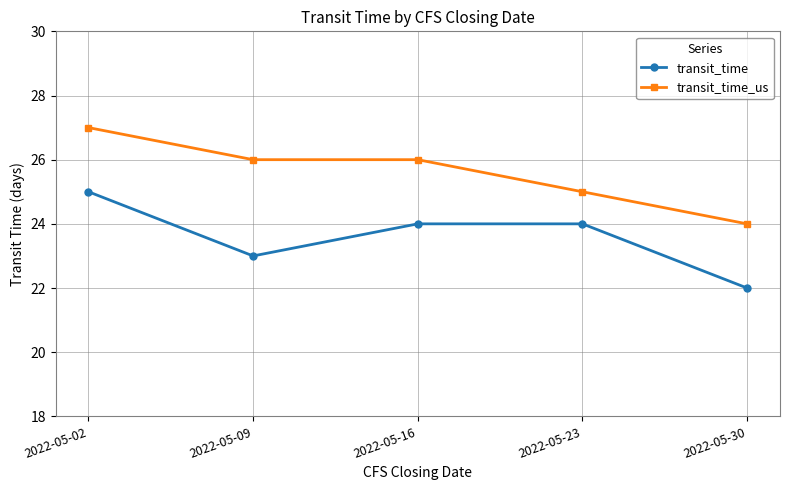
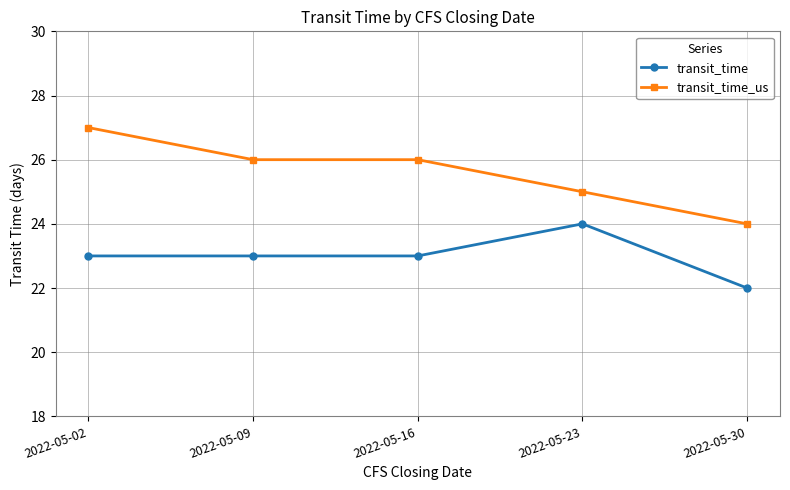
transit_time, 2022-05-02: 25 -> 23
transit_time, 2022-05-16: 24 -> 23
